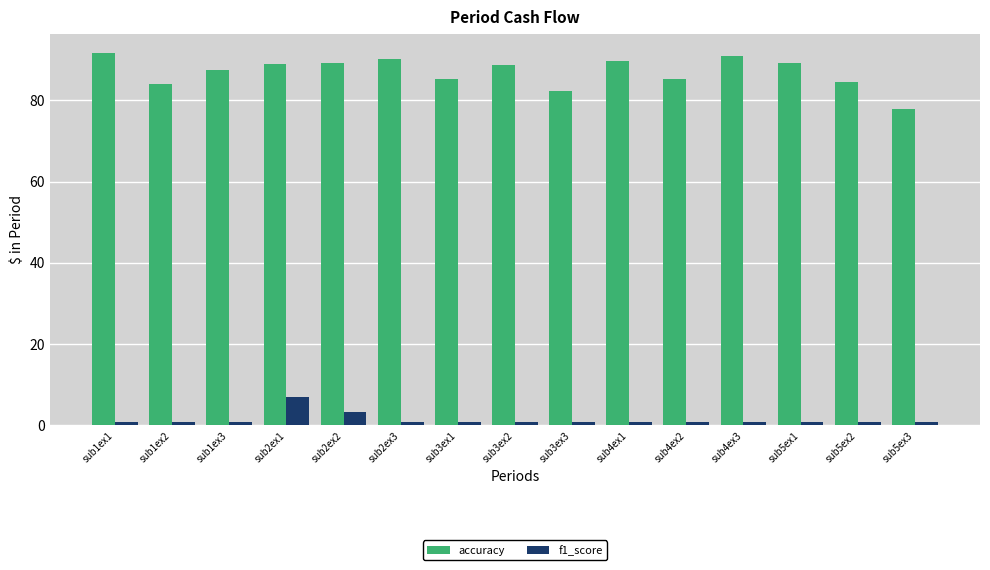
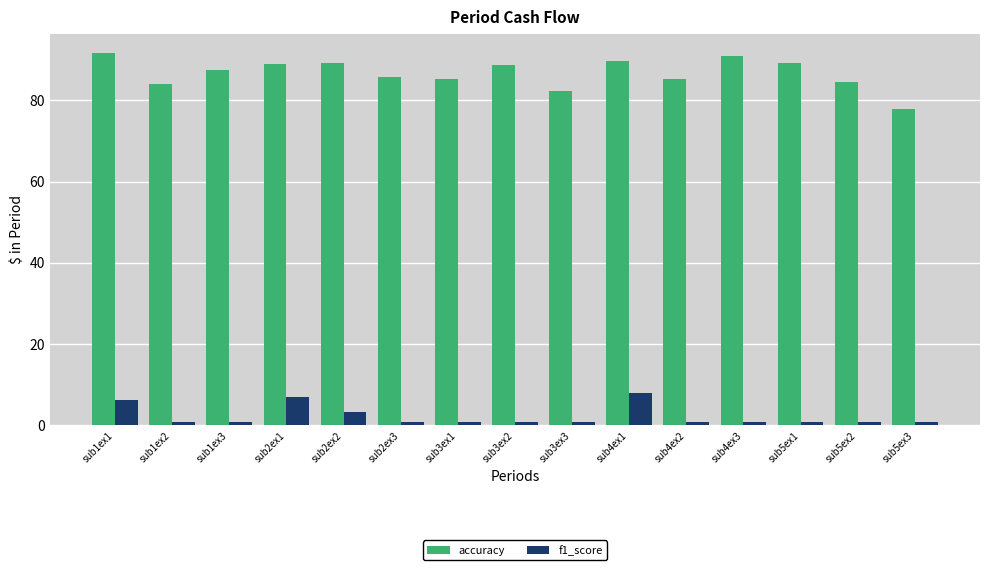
f1_score, sub1ex1: 1 -> 6
accuracy, sub2ex3: 90 -> 86
f1_score, sub4ex1: 1 -> 8
